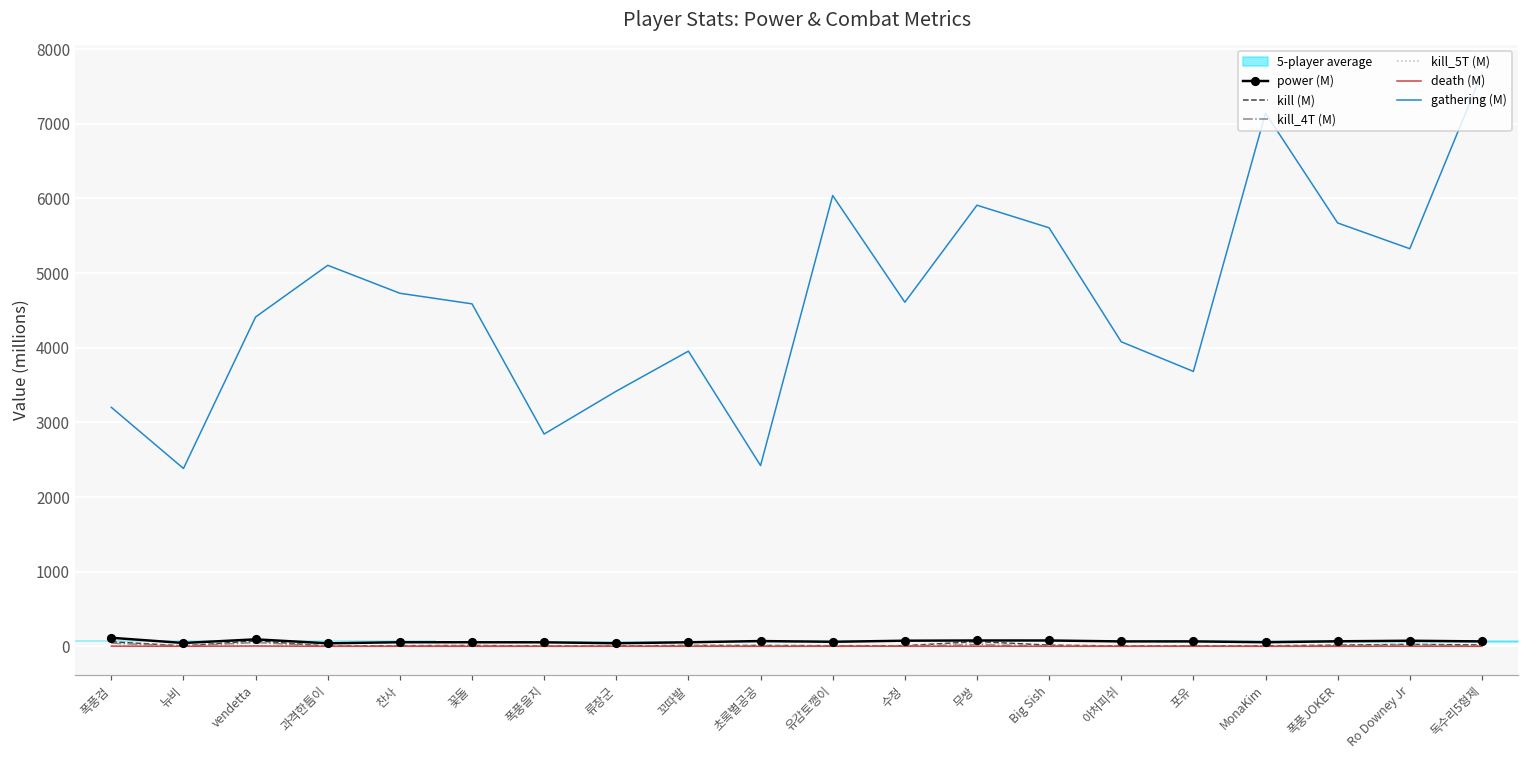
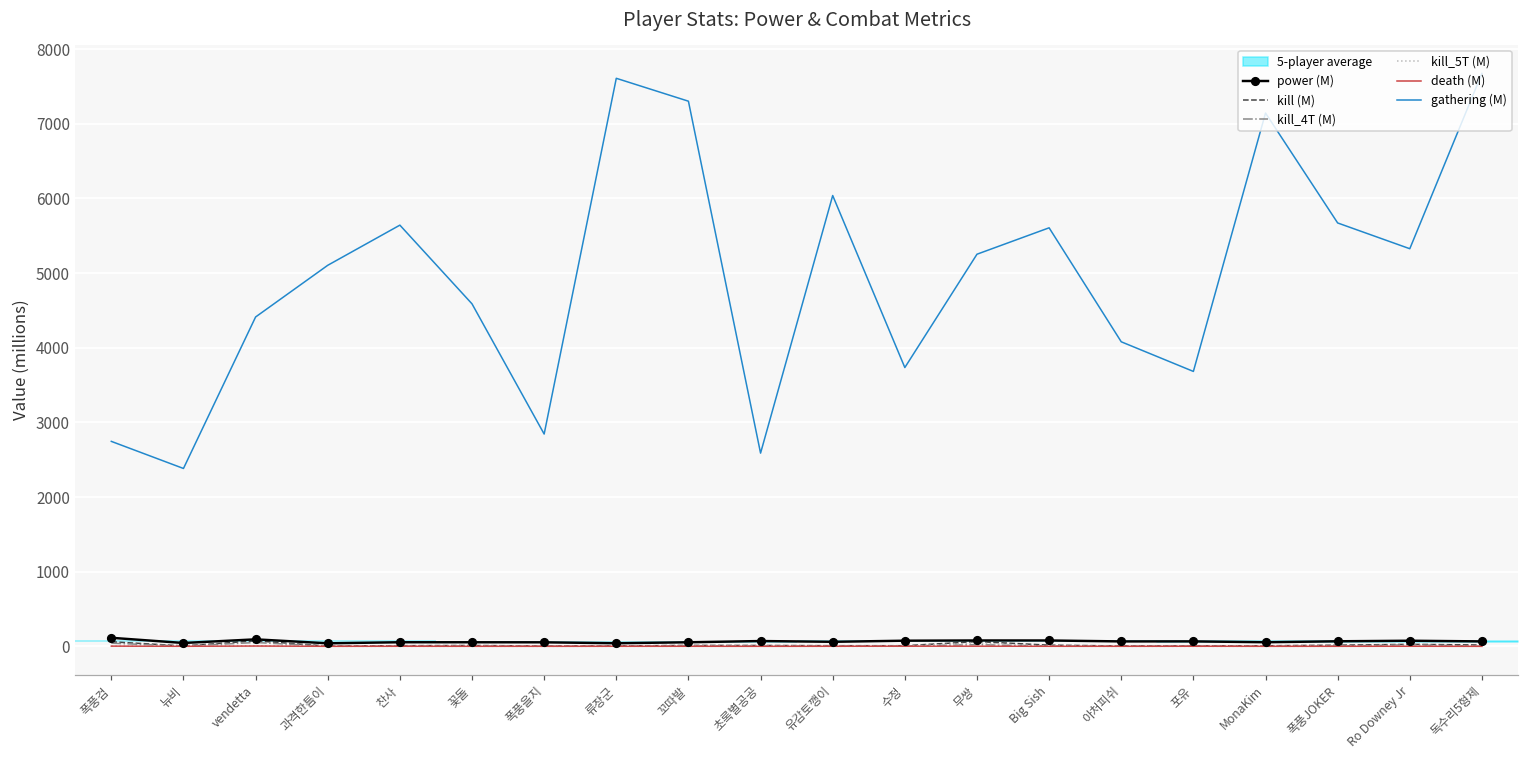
gathering (M), 폭풍검: 3200 -> 2700
gathering (M), 찬사: 4700 -> 5600
gathering (M), 류장군: 3400 -> 7600
gathering (M), 꼬따발: 4000 -> 7300
gathering (M), 초록별공공: 2400 -> 2600
gathering (M), 수정: 4600 -> 3700
gathering (M), 무쌍: 5900 -> 5300
